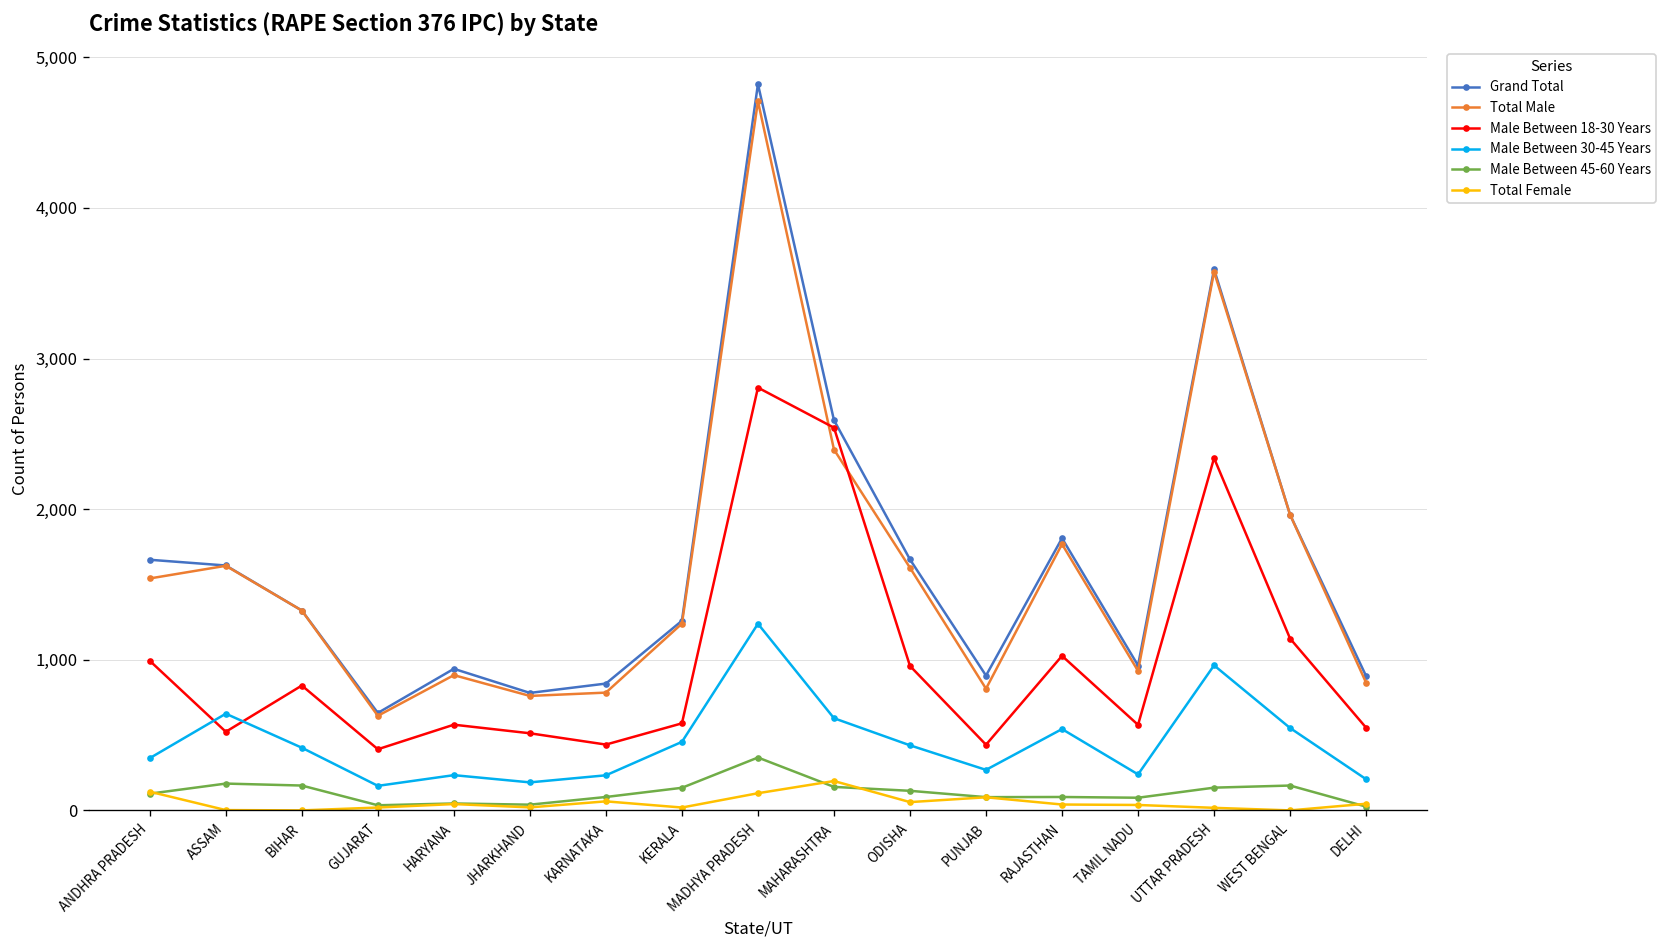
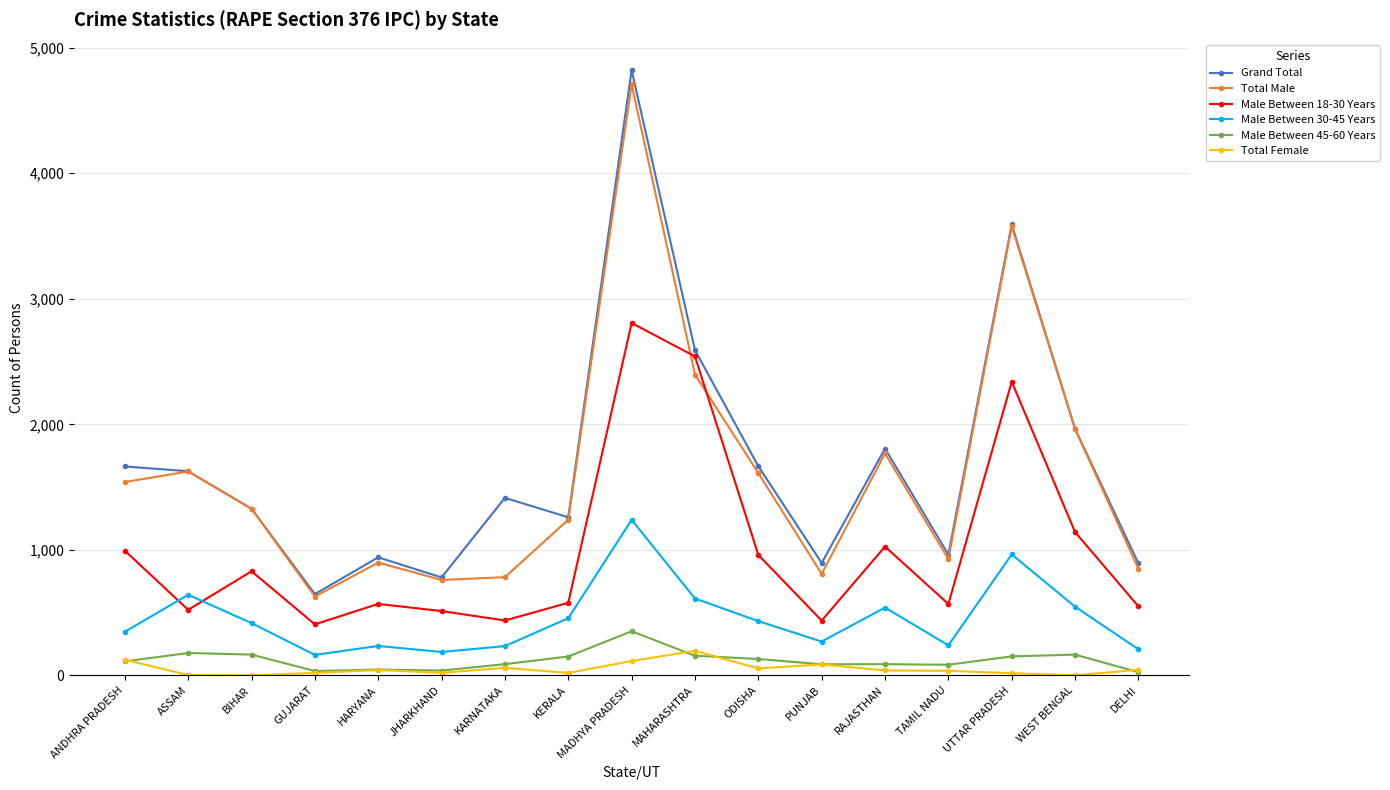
Grand Total, KARNATAKA: 840 -> 1,410
